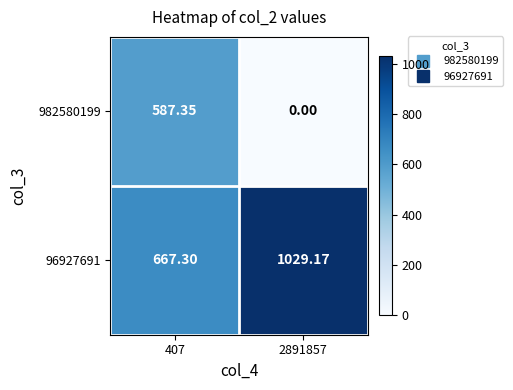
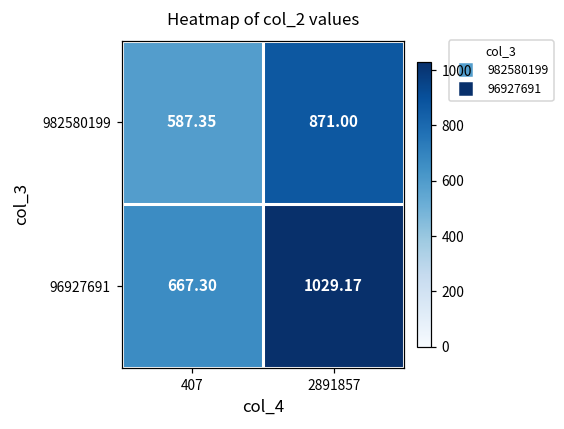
982580199, 2891857: 0.00 -> 871.00
